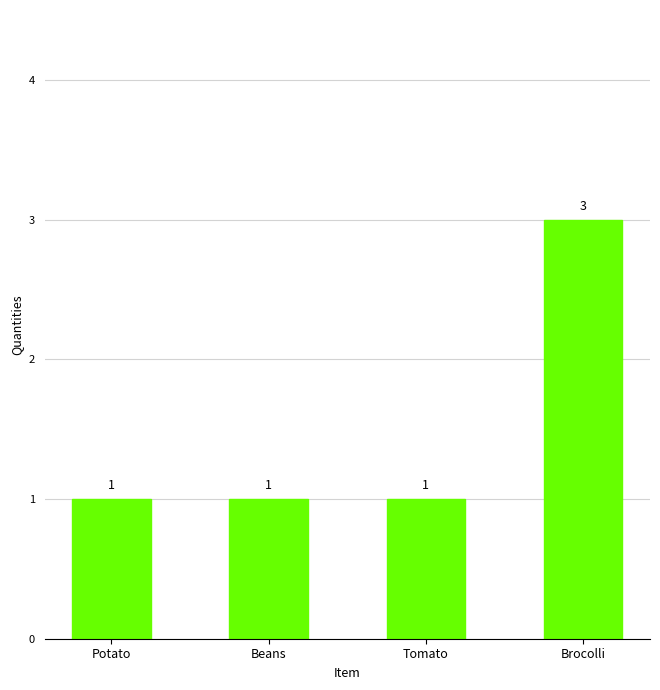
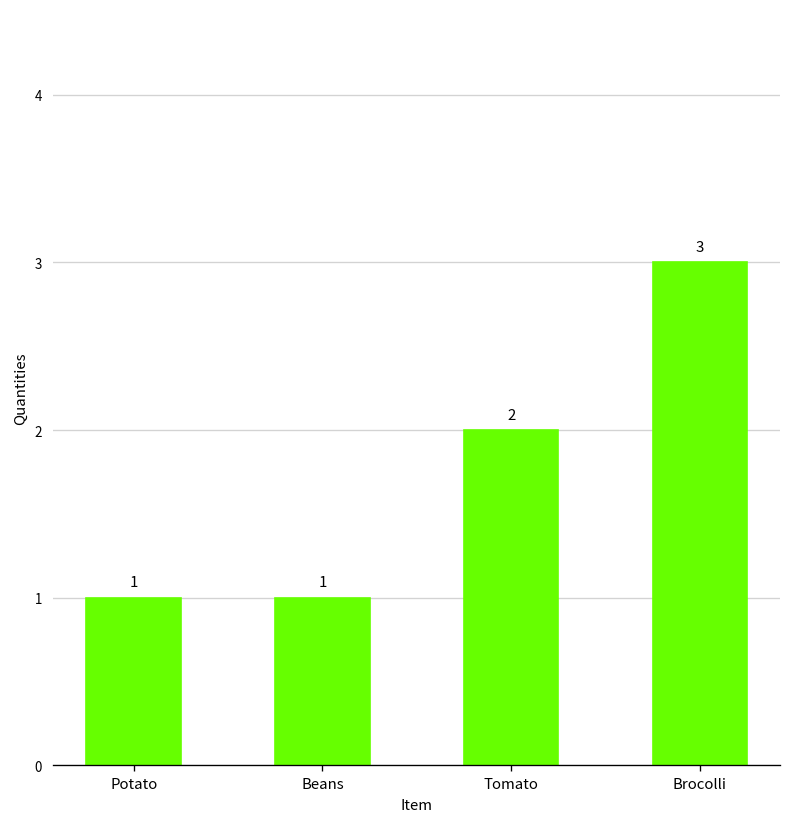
Tomato: 1 -> 2
